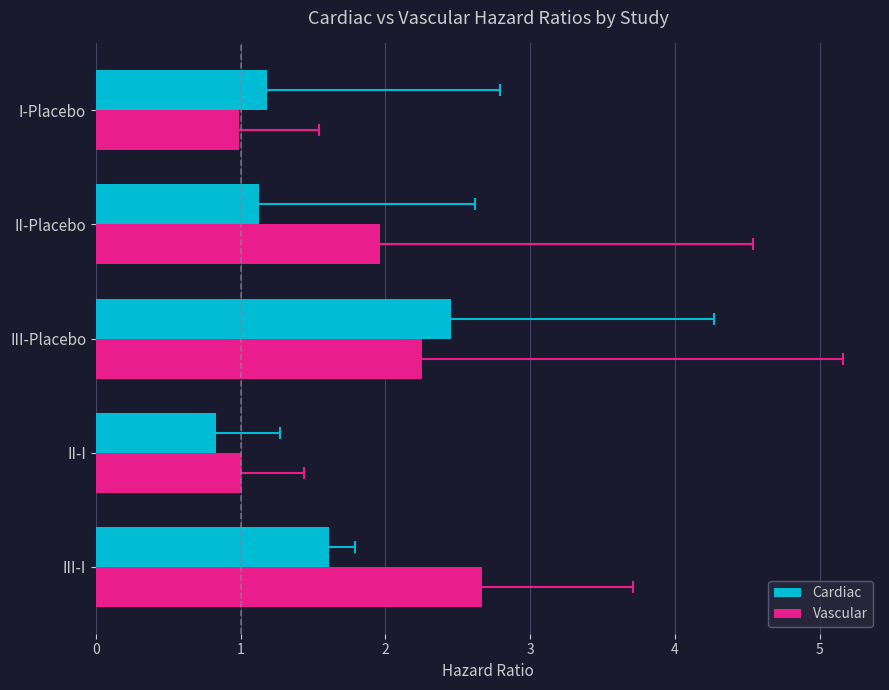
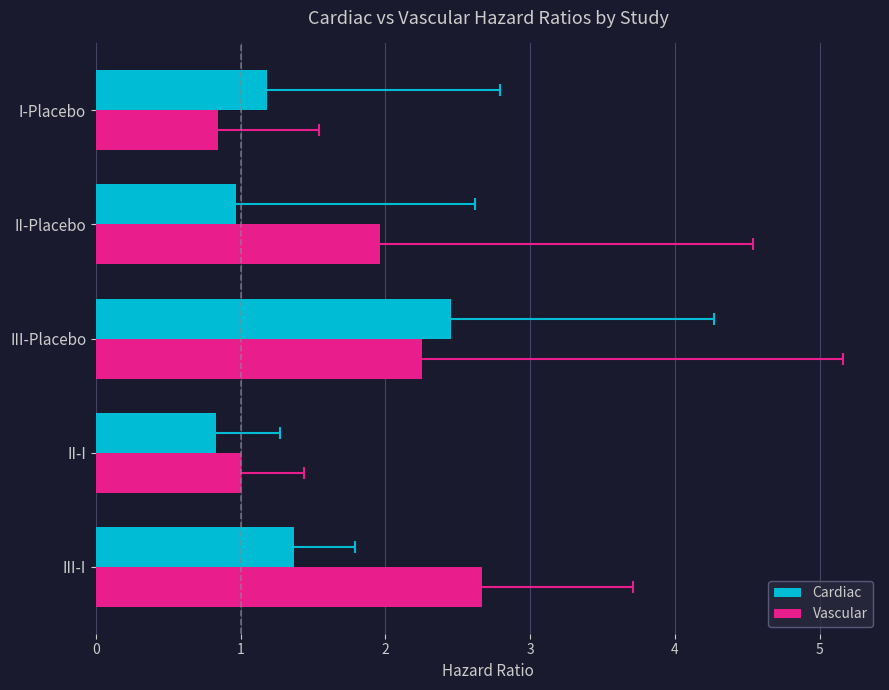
Vascular, I-Placebo: 0.99 -> 0.84
Cardiac, II-Placebo: 1.13 -> 0.97
Cardiac, III-I: 1.61 -> 1.37
